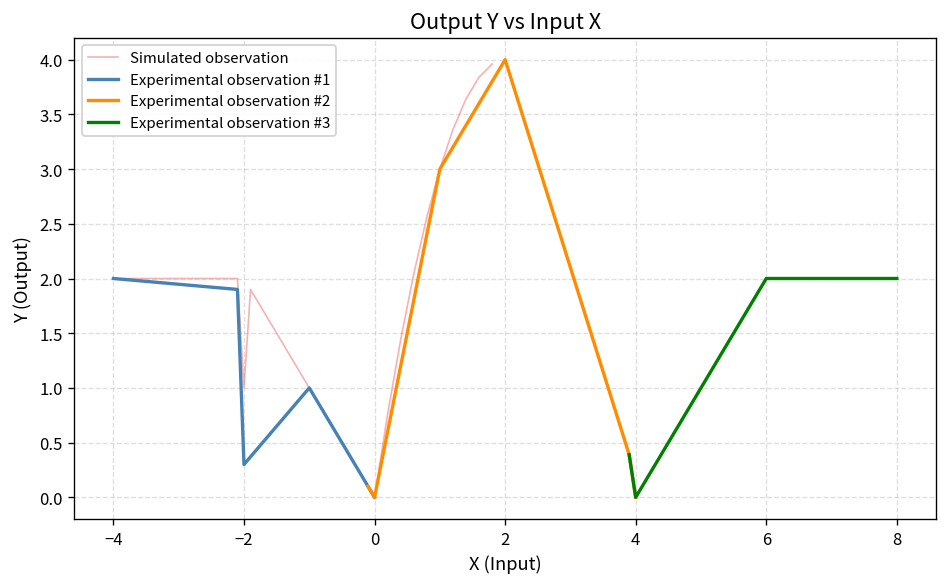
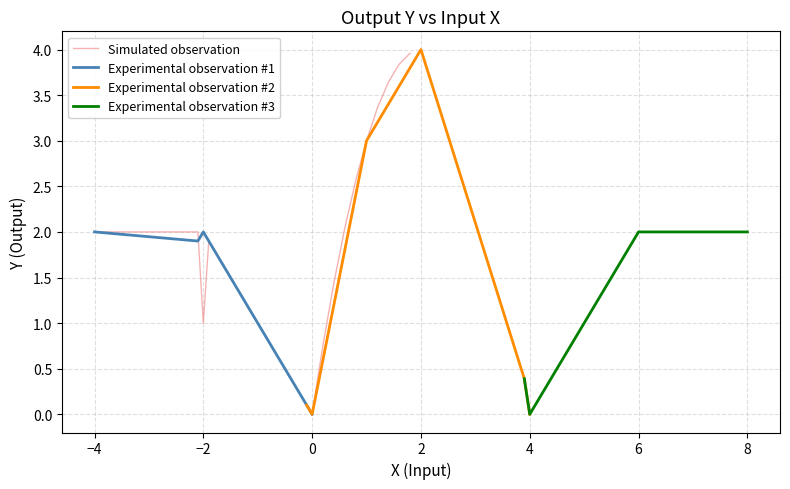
Experimental observation #1, −2: 0.3 -> 2.0
